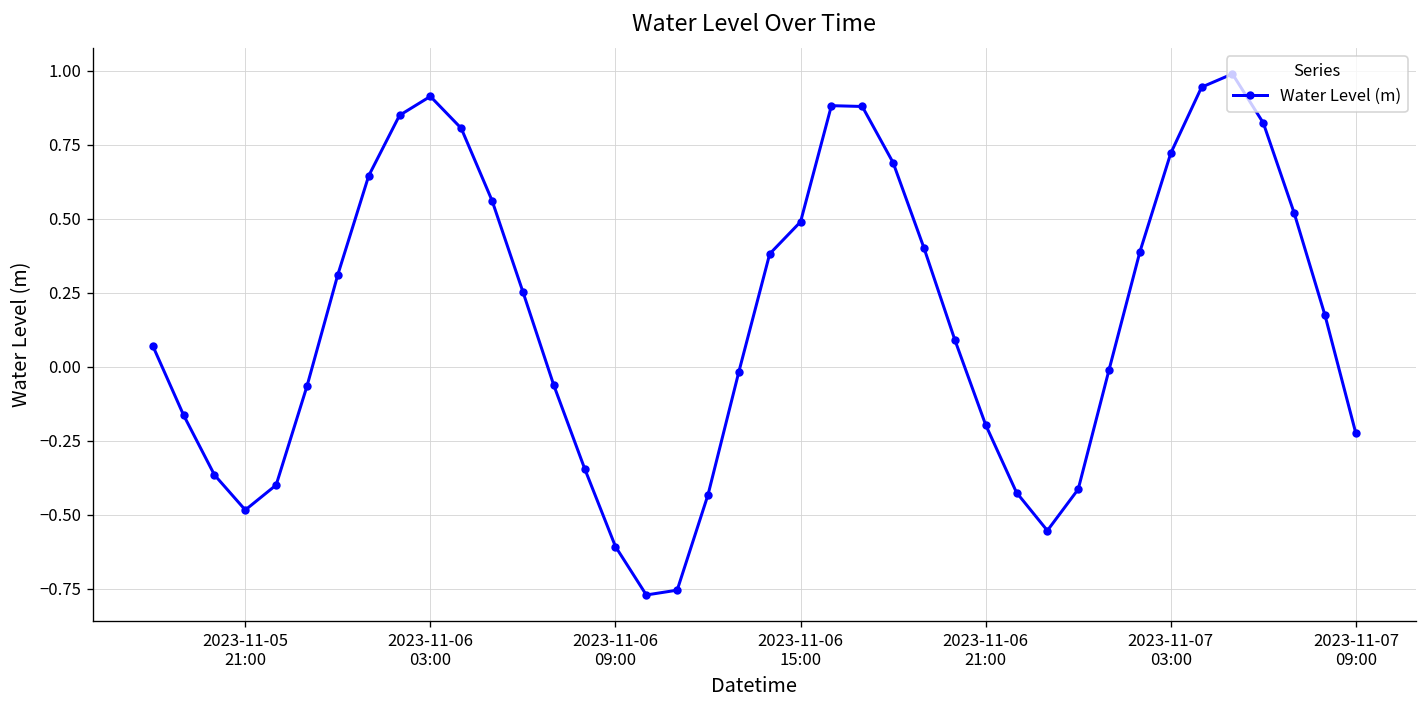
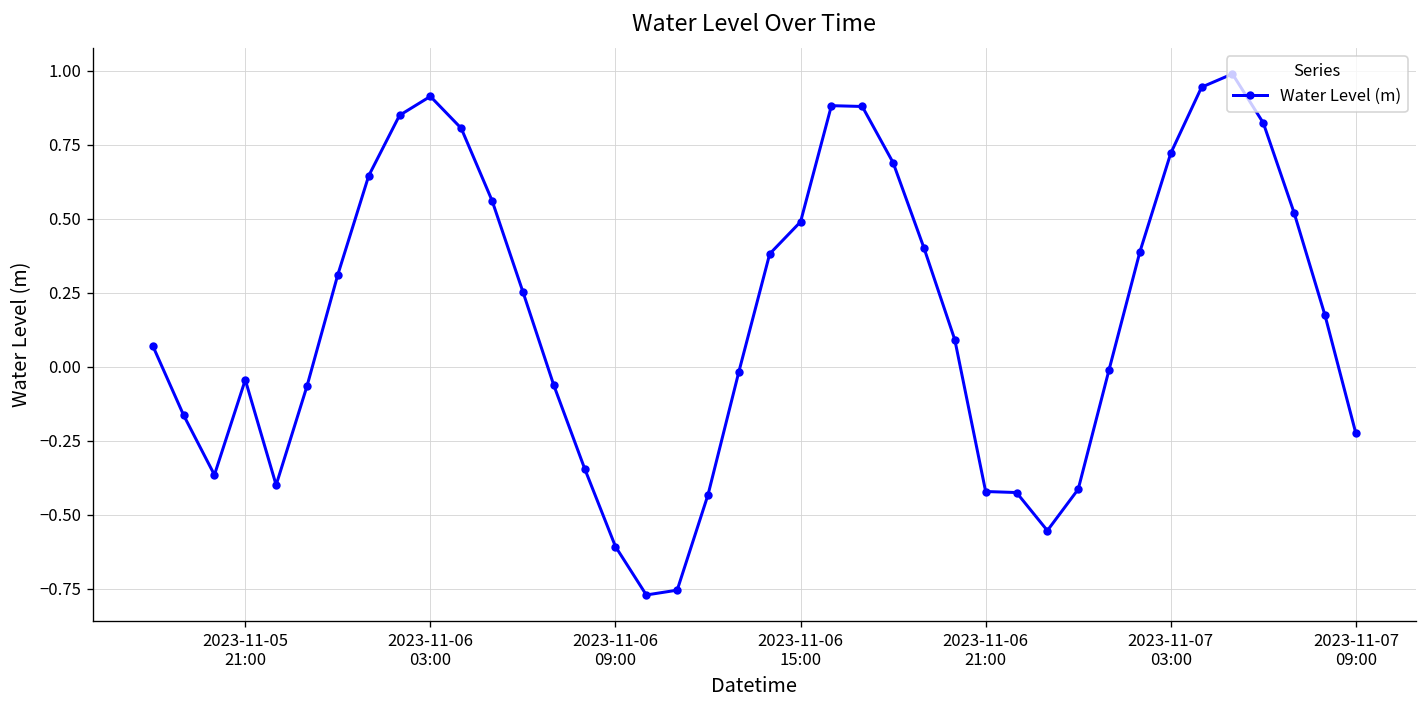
2023-11-05 21:00: -0.48 -> -0.04
2023-11-06 21:00: -0.20 -> -0.42
